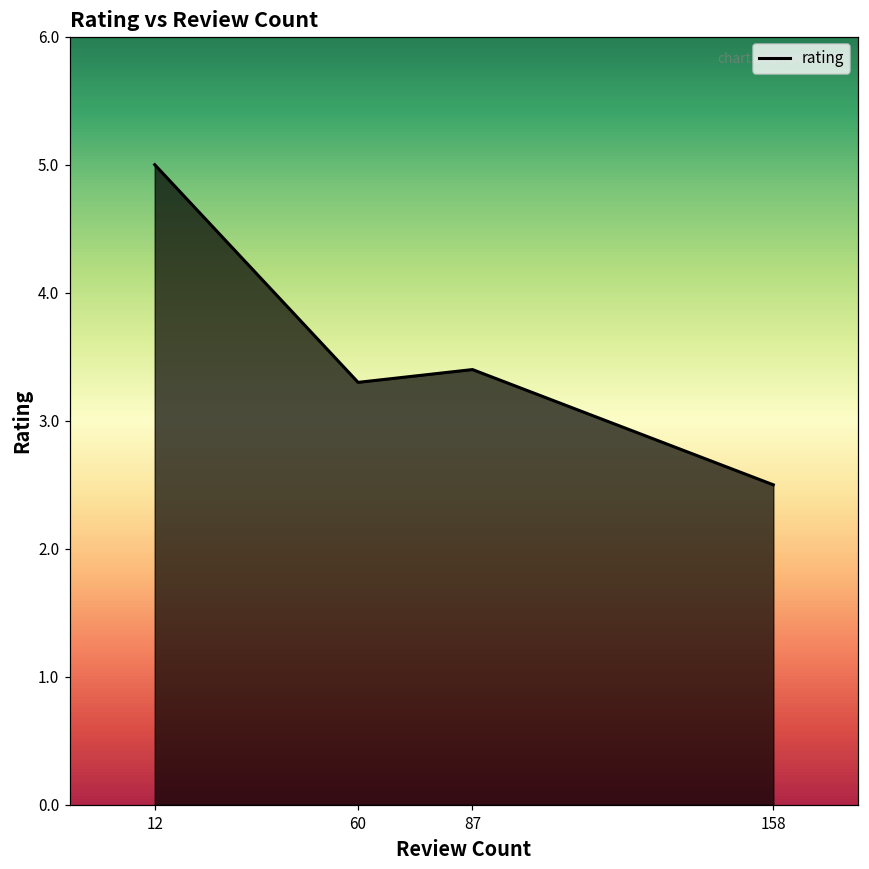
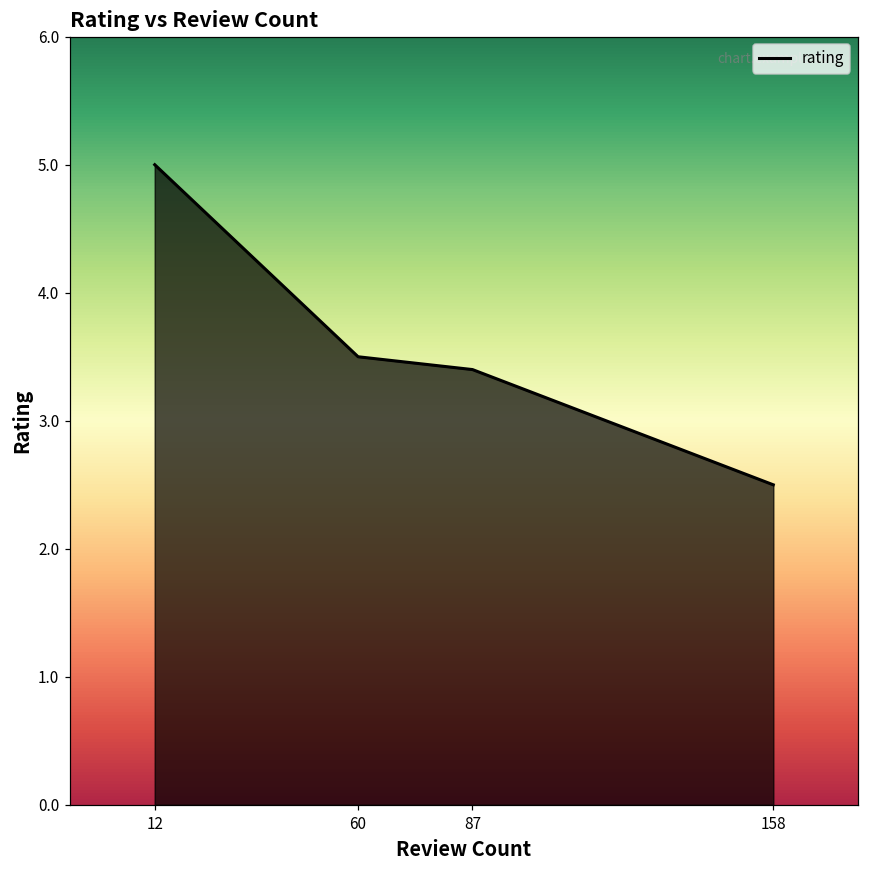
60: 3.3 -> 3.5
